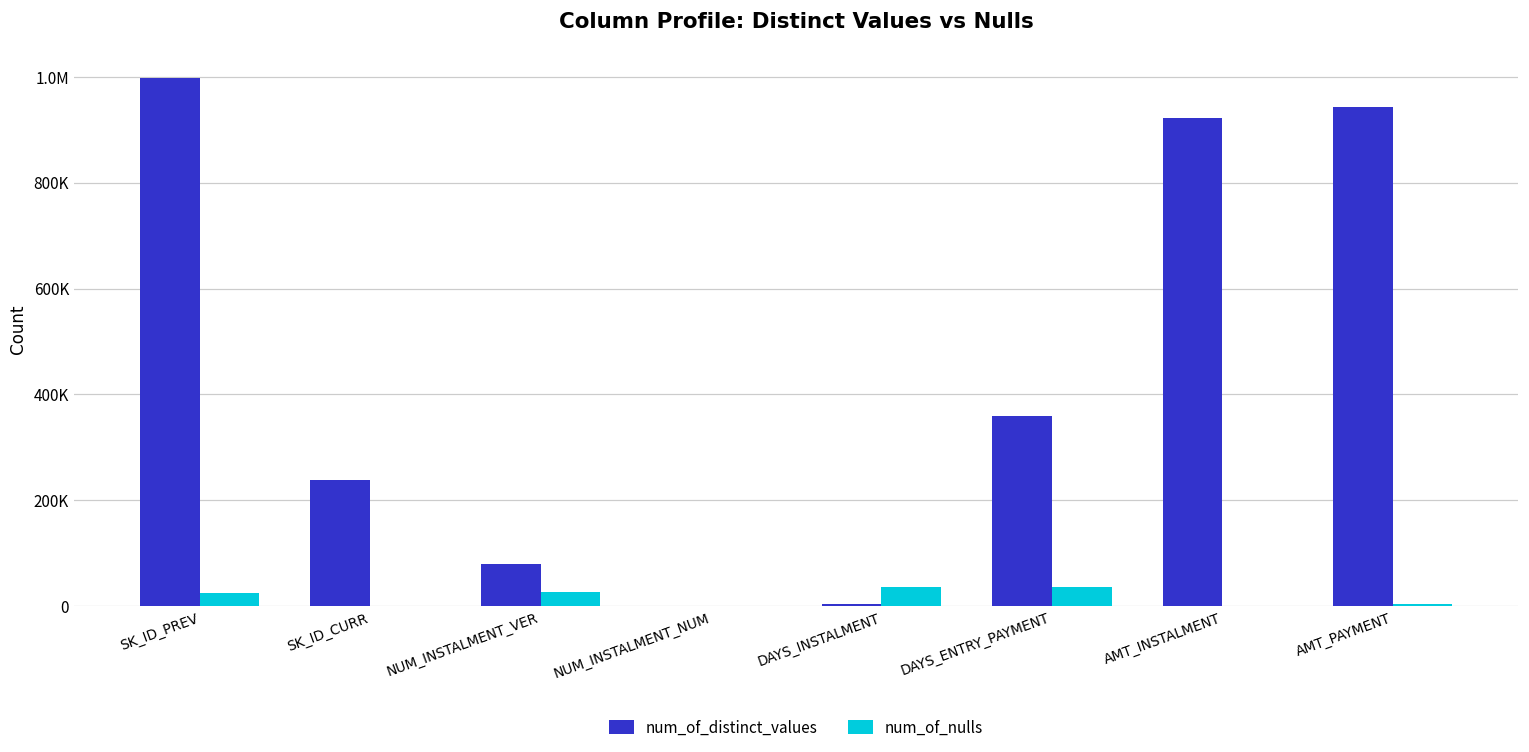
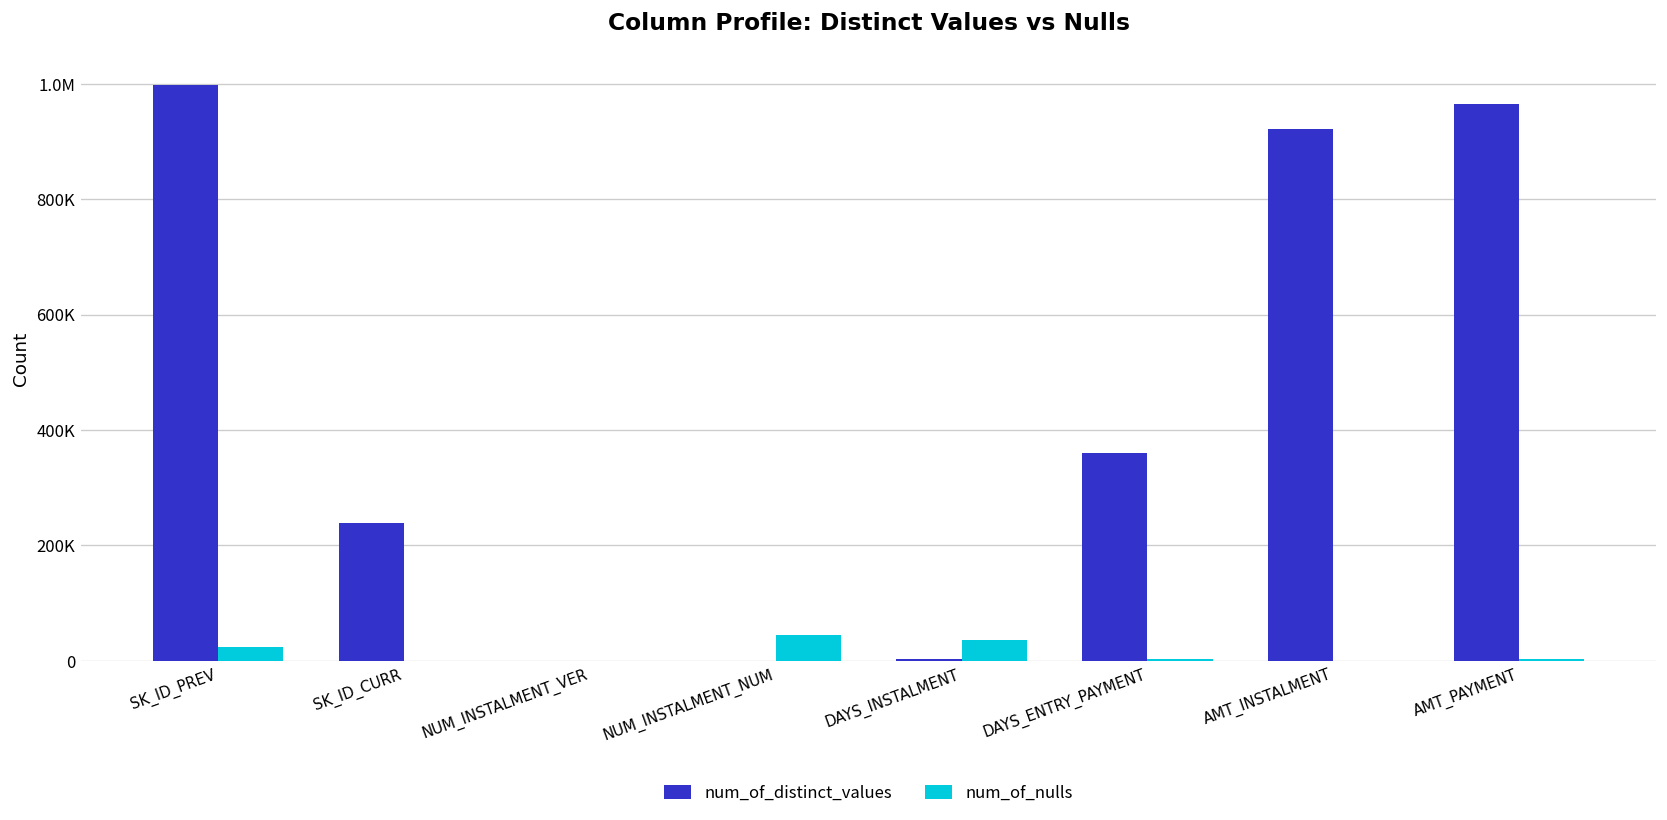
num_of_distinct_values, NUM_INSTALMENT_VER: 80000 -> 0
num_of_nulls, NUM_INSTALMENT_VER: 30000 -> 0
num_of_nulls, NUM_INSTALMENT_NUM: 0 -> 40000
num_of_nulls, DAYS_ENTRY_PAYMENT: 40000 -> 0
num_of_distinct_values, AMT_PAYMENT: 940000 -> 960000
